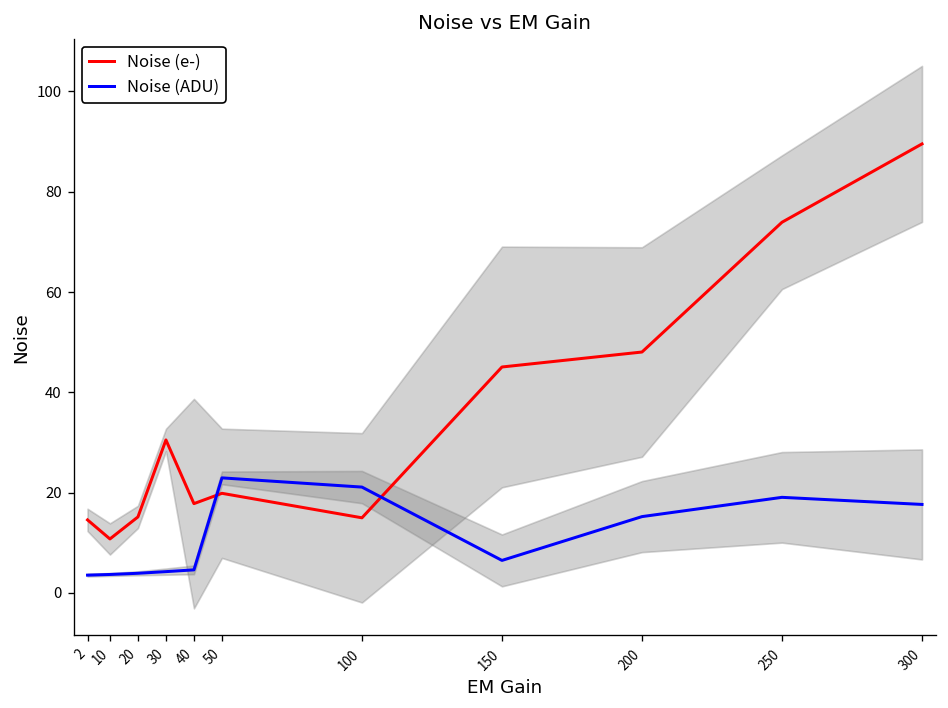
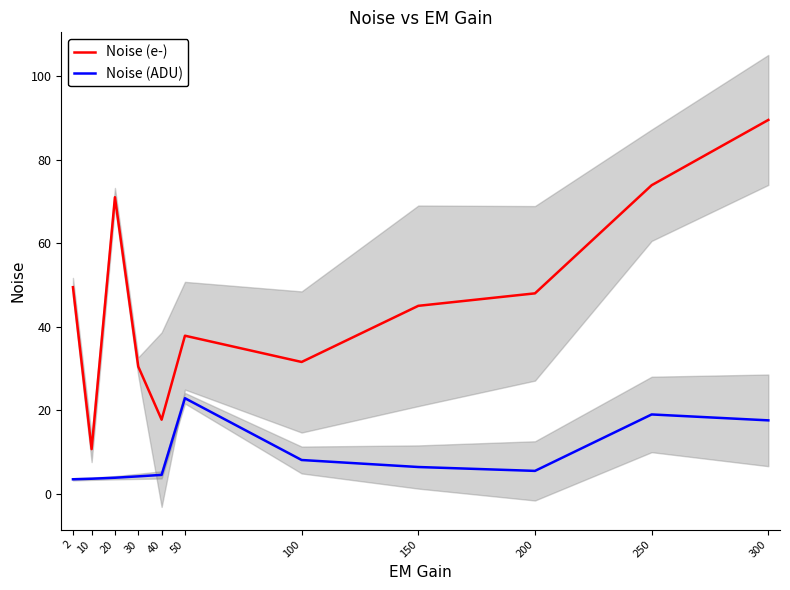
Noise (e-), 2: 15 -> 50
Noise (e-), 20: 15 -> 71
Noise (e-), 50: 20 -> 38
Noise (e-), 100: 15 -> 32
Noise (ADU), 100: 21 -> 8
Noise (ADU), 200: 15 -> 6
